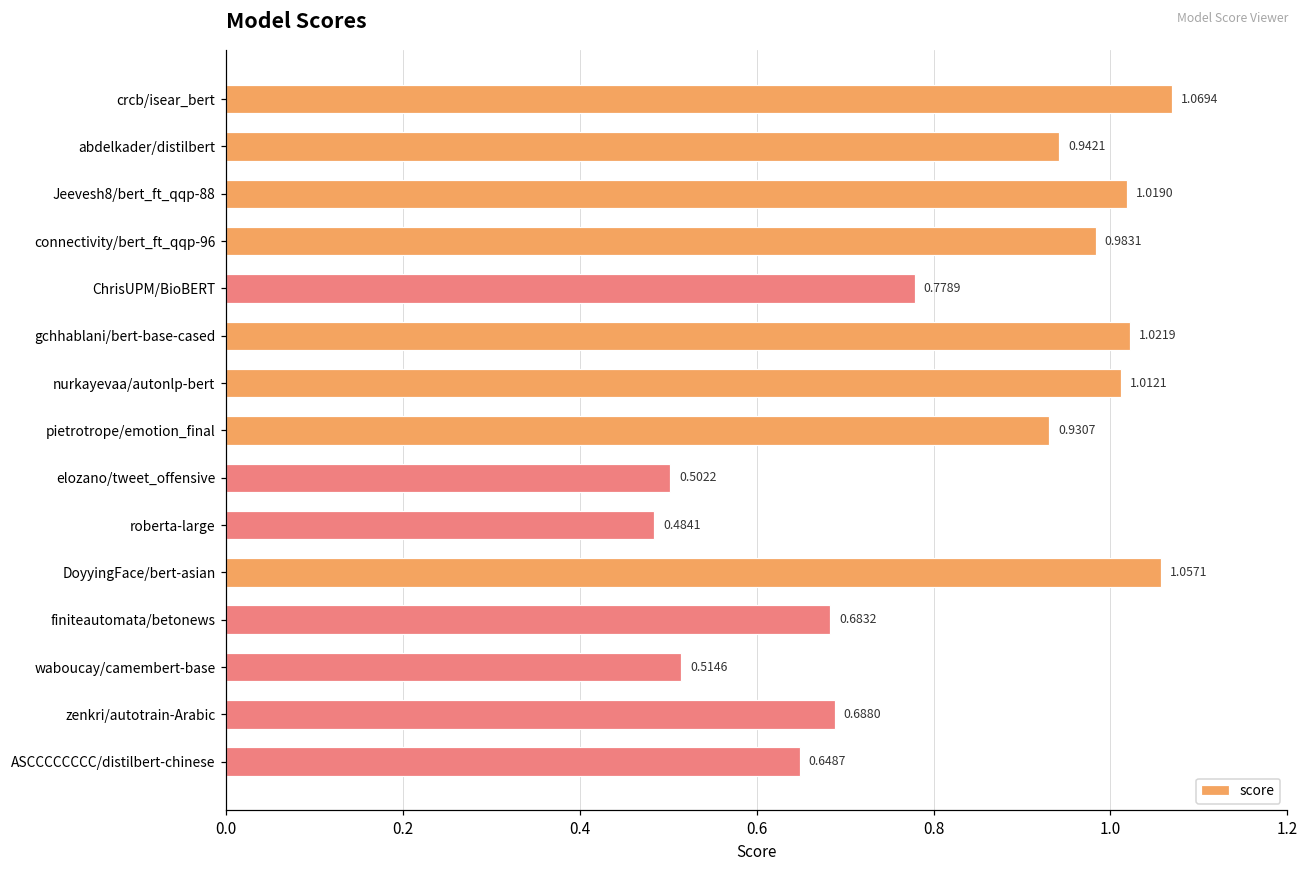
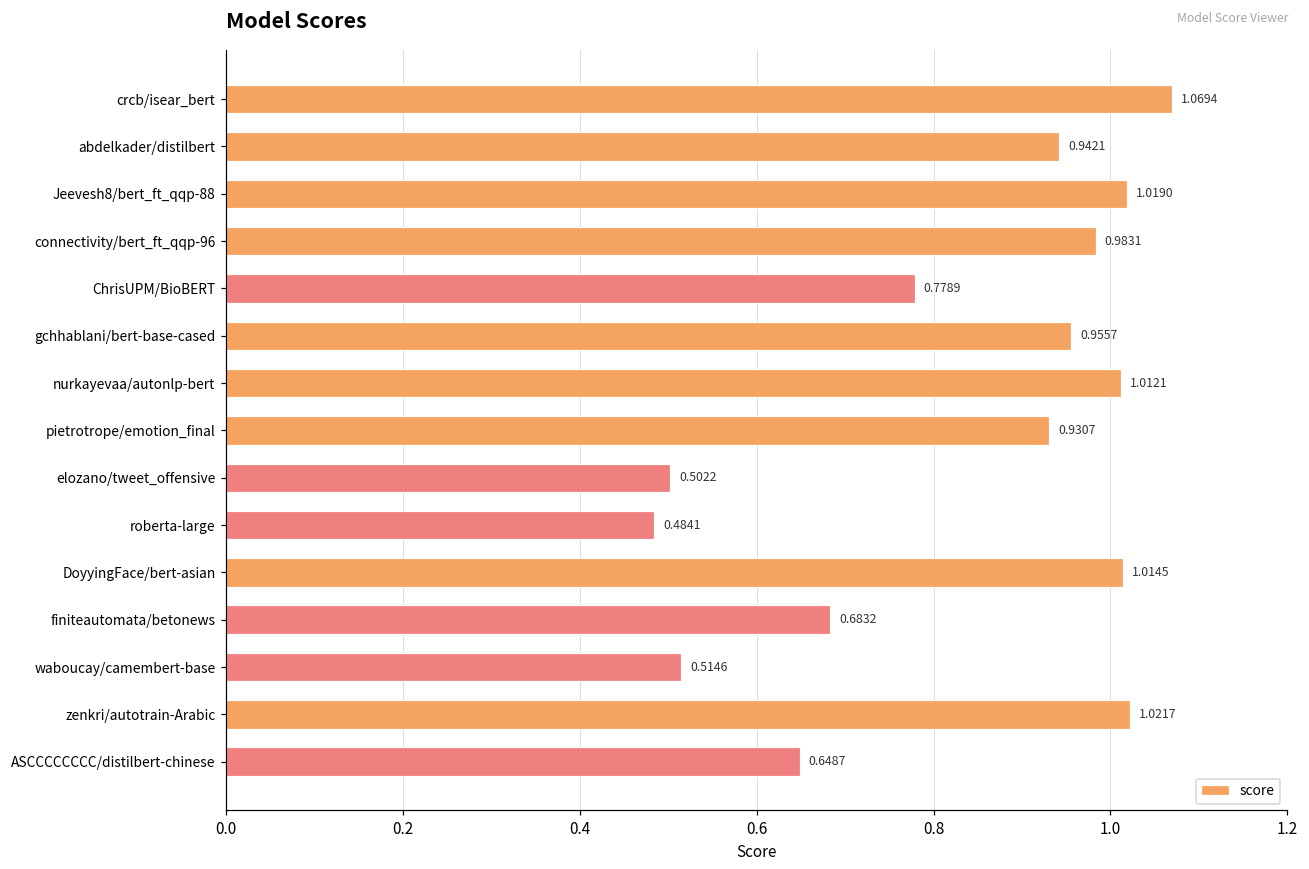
gchhablani/bert-base-cased: 1.0219 -> 0.9557
DoyyingFace/bert-asian: 1.0571 -> 1.0145
zenkri/autotrain-Arabic: 0.6880 -> 1.0217
